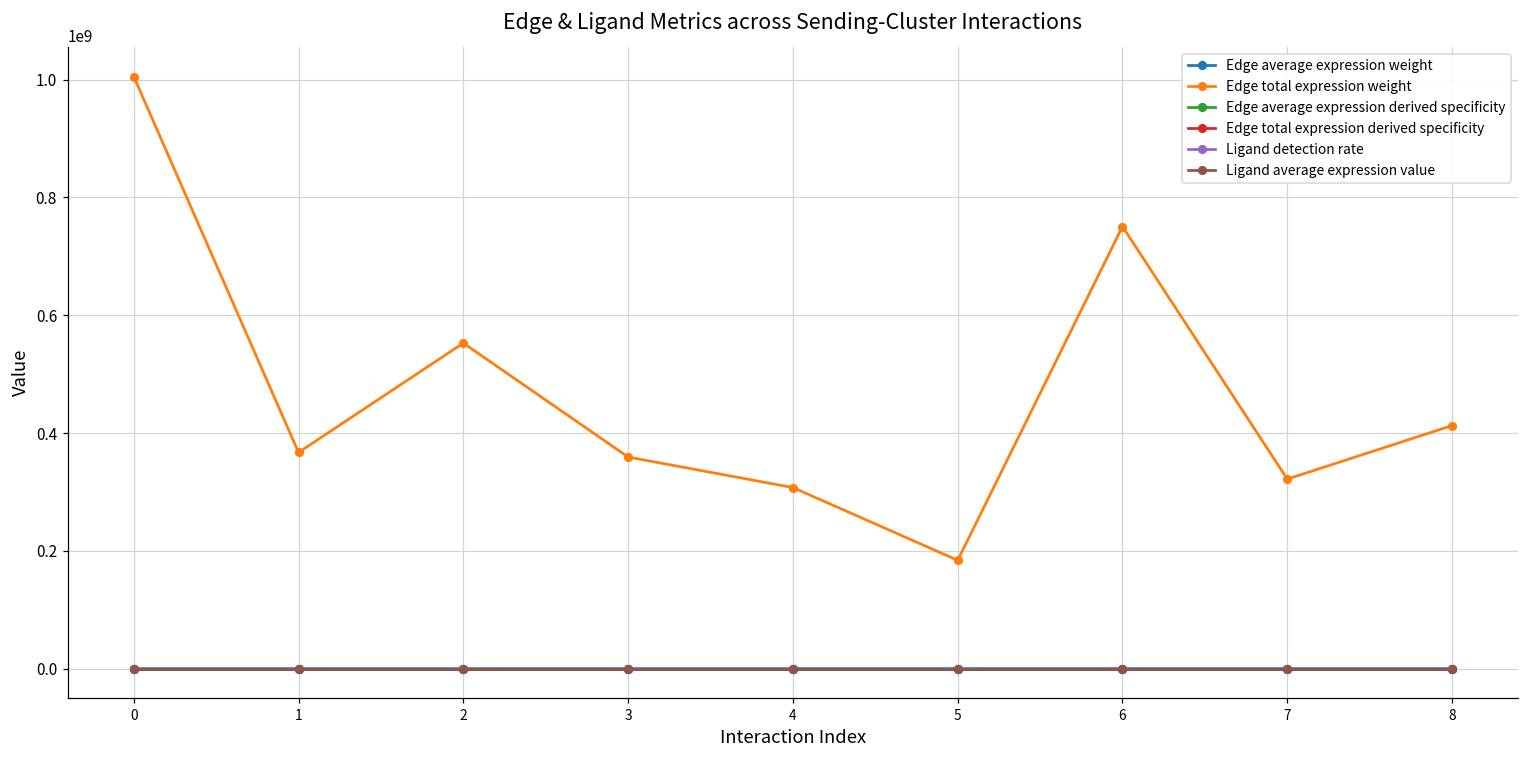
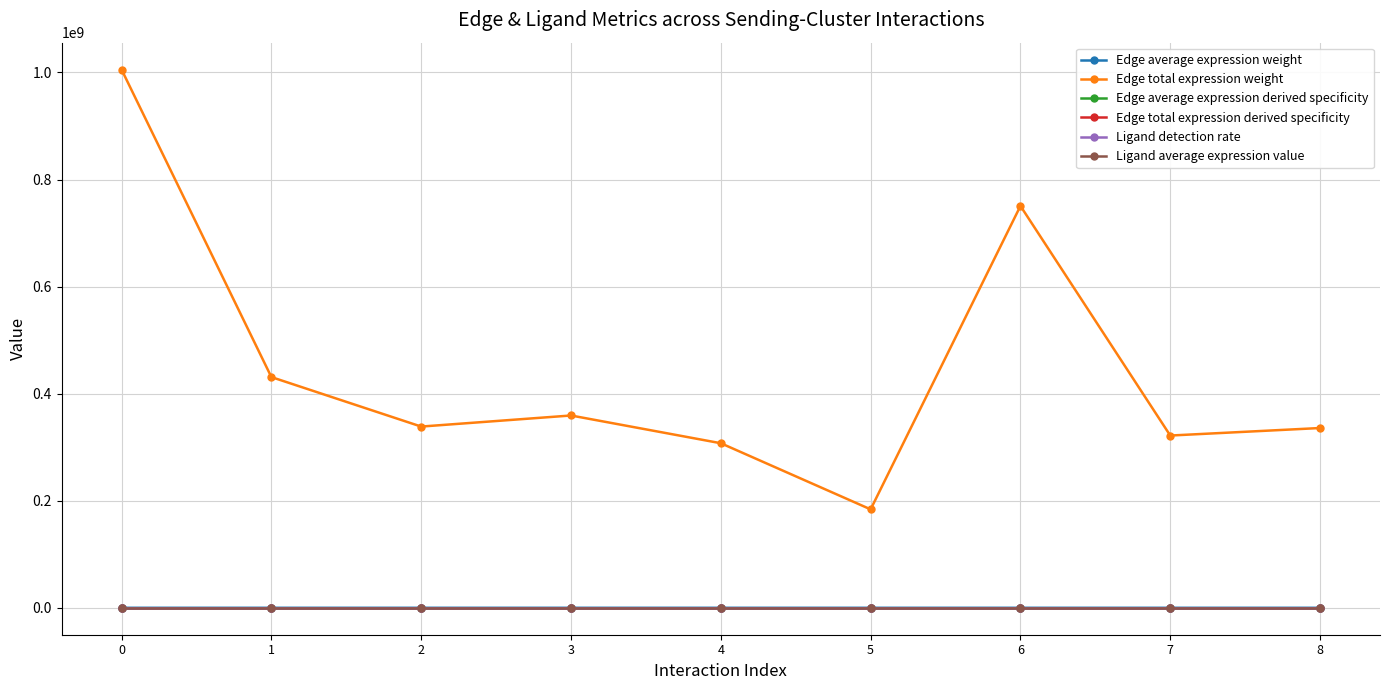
Edge total expression weight, 1: 370000000 -> 430000000
Edge total expression weight, 2: 550000000 -> 340000000
Edge total expression weight, 8: 410000000 -> 340000000
